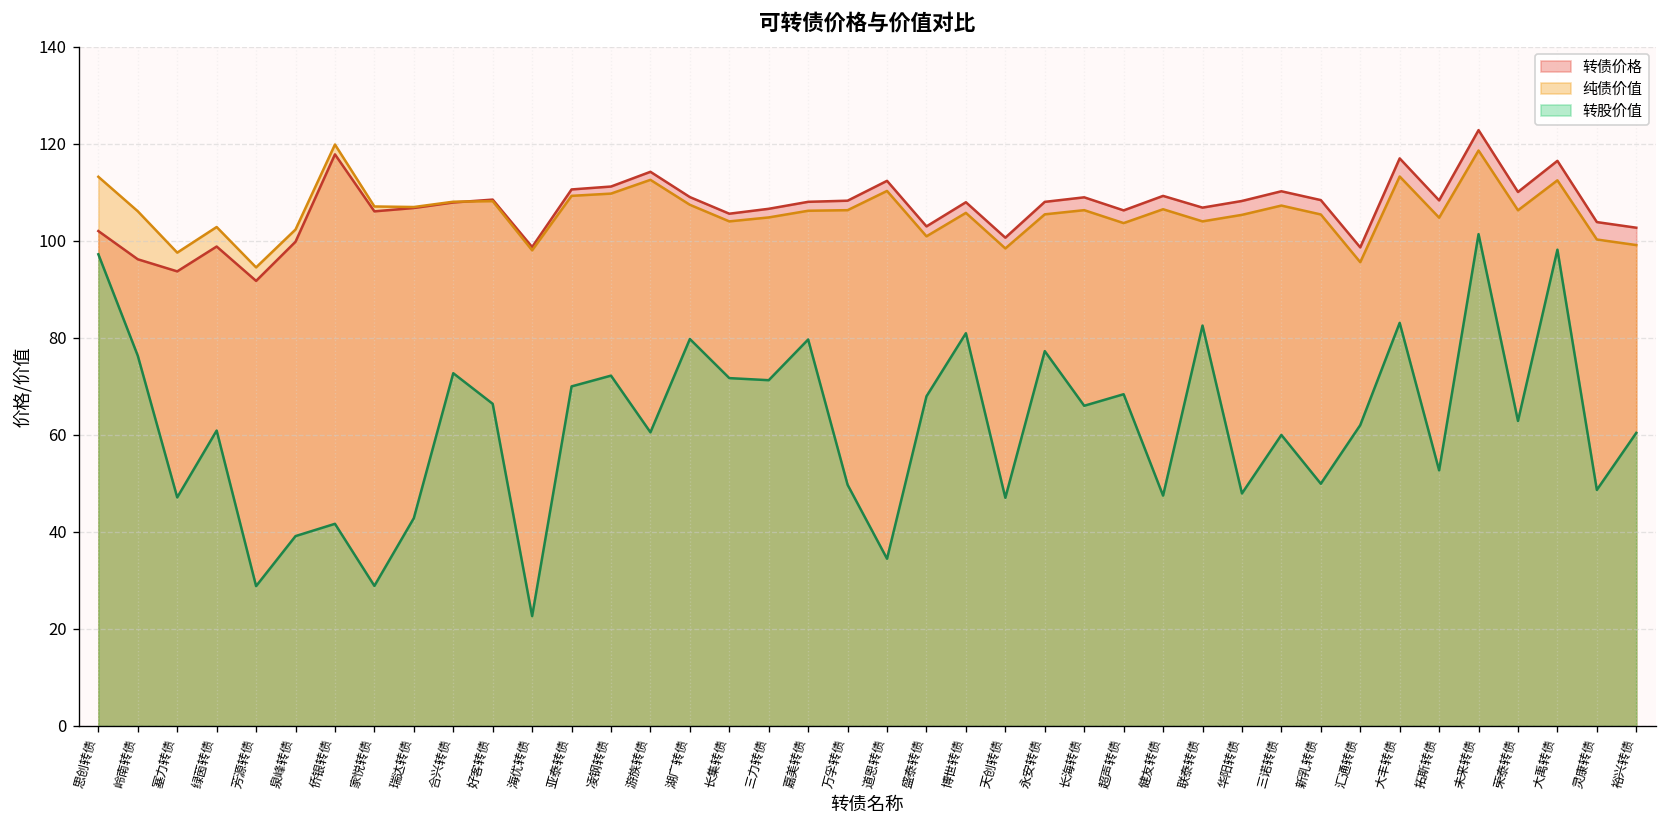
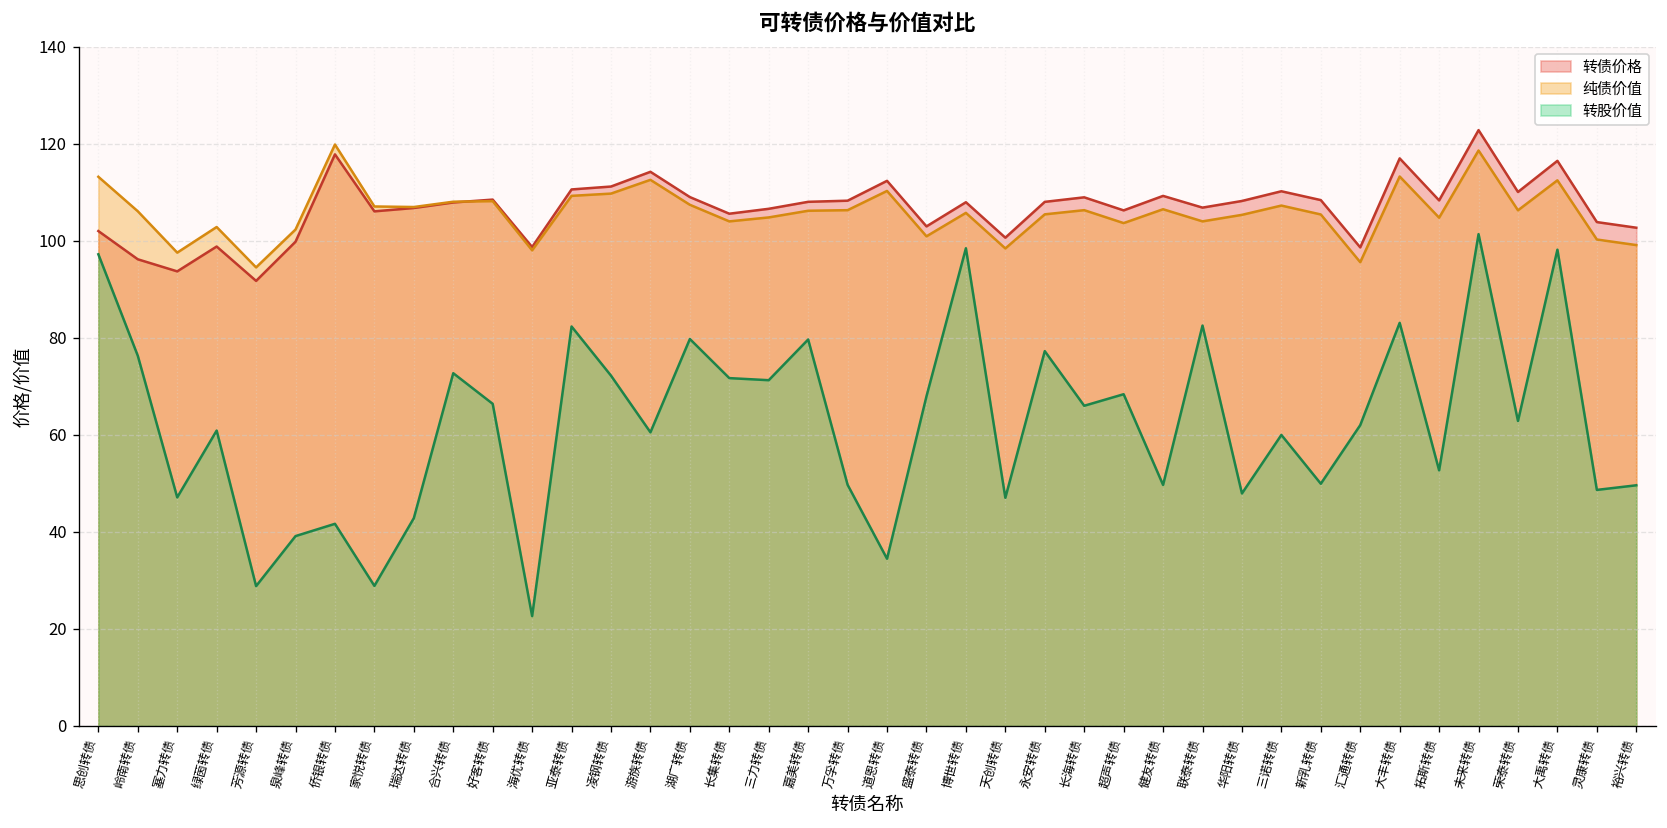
转股价值, 亚泰转债: 70 -> 82
转股价值, 博世转债: 81 -> 98
转股价值, 健友转债: 47 -> 50
转股价值, 裕兴转债: 60 -> 50
